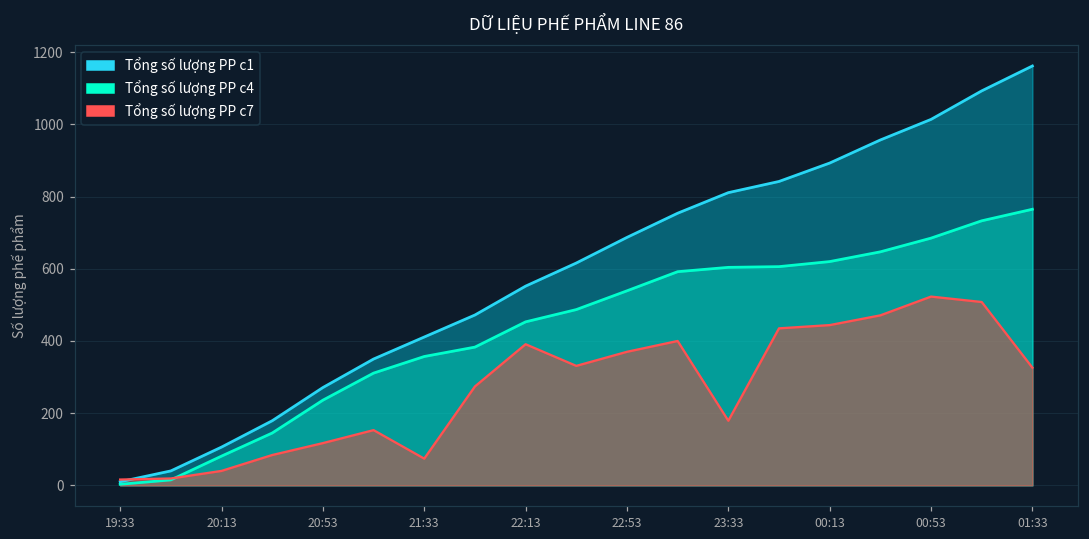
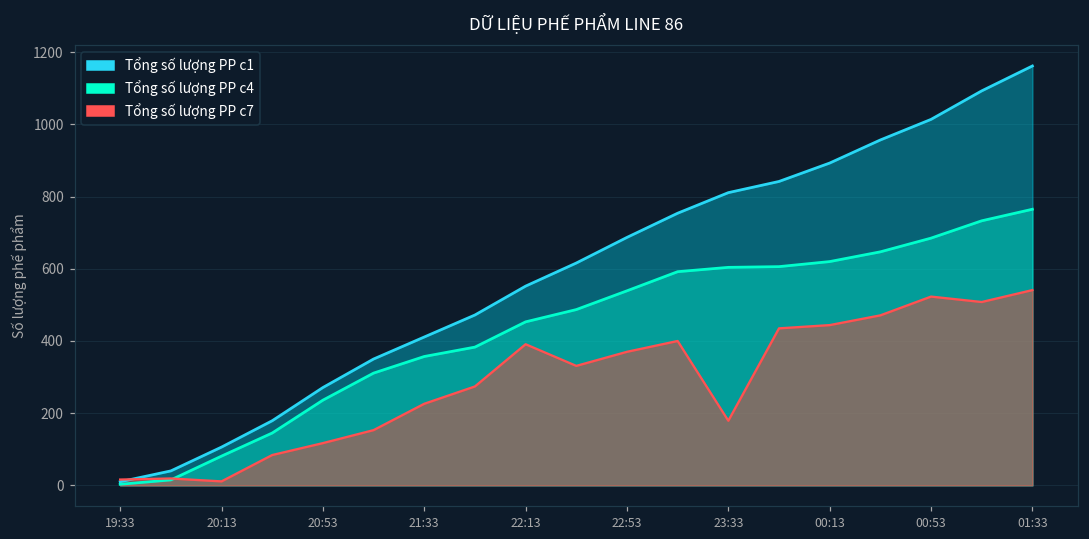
Tổng số lượng PP c7, 20:13: 40 -> 10
Tổng số lượng PP c7, 21:33: 70 -> 230
Tổng số lượng PP c7, 01:33: 330 -> 540
